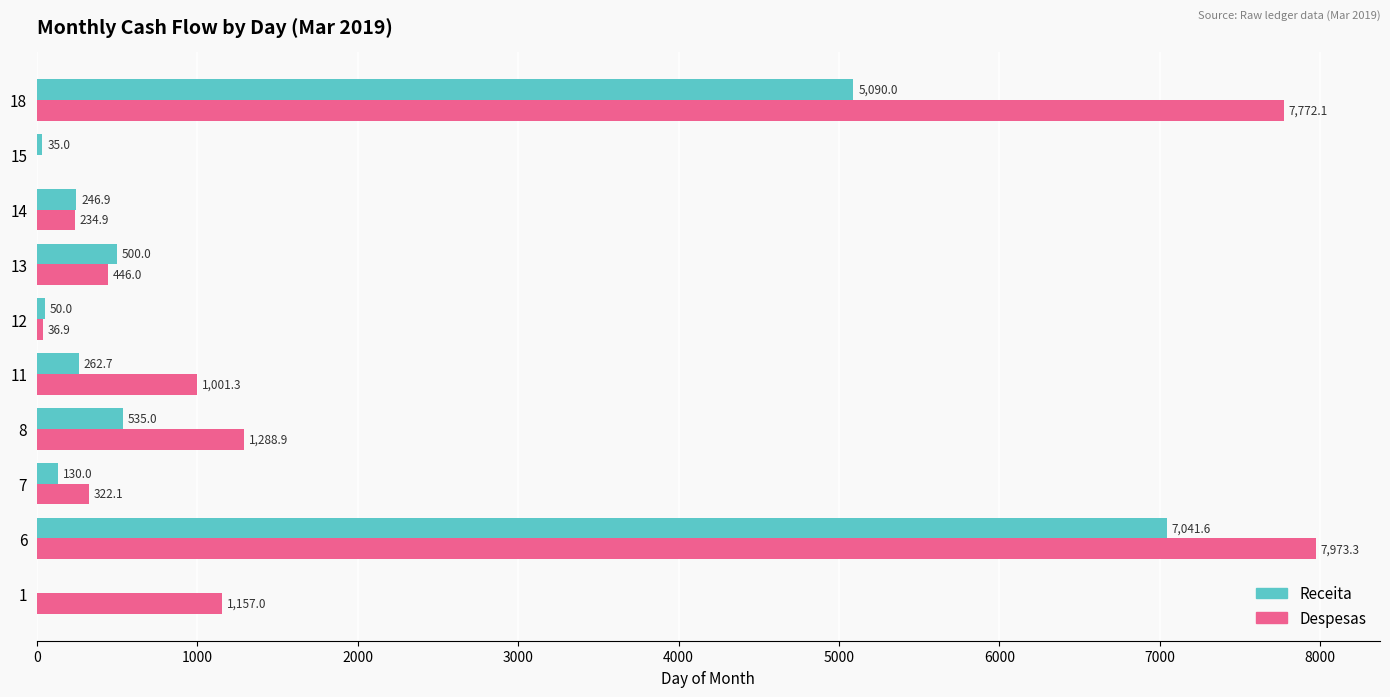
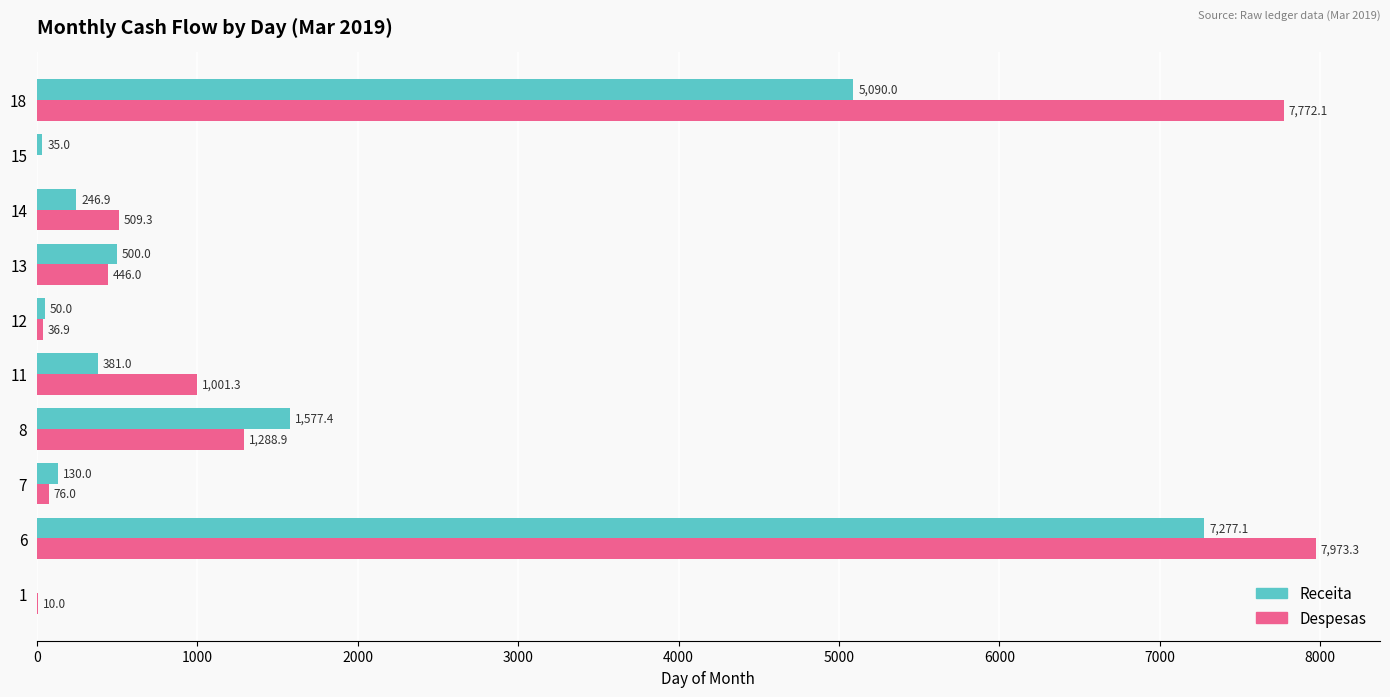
Despesas, 14: 234.9 -> 509.3
Receita, 11: 262.7 -> 381.0
Receita, 8: 535.0 -> 1,577.4
Despesas, 7: 322.1 -> 76.0
Receita, 6: 7,041.6 -> 7,277.1
Despesas, 1: 1,157.0 -> 10.0
